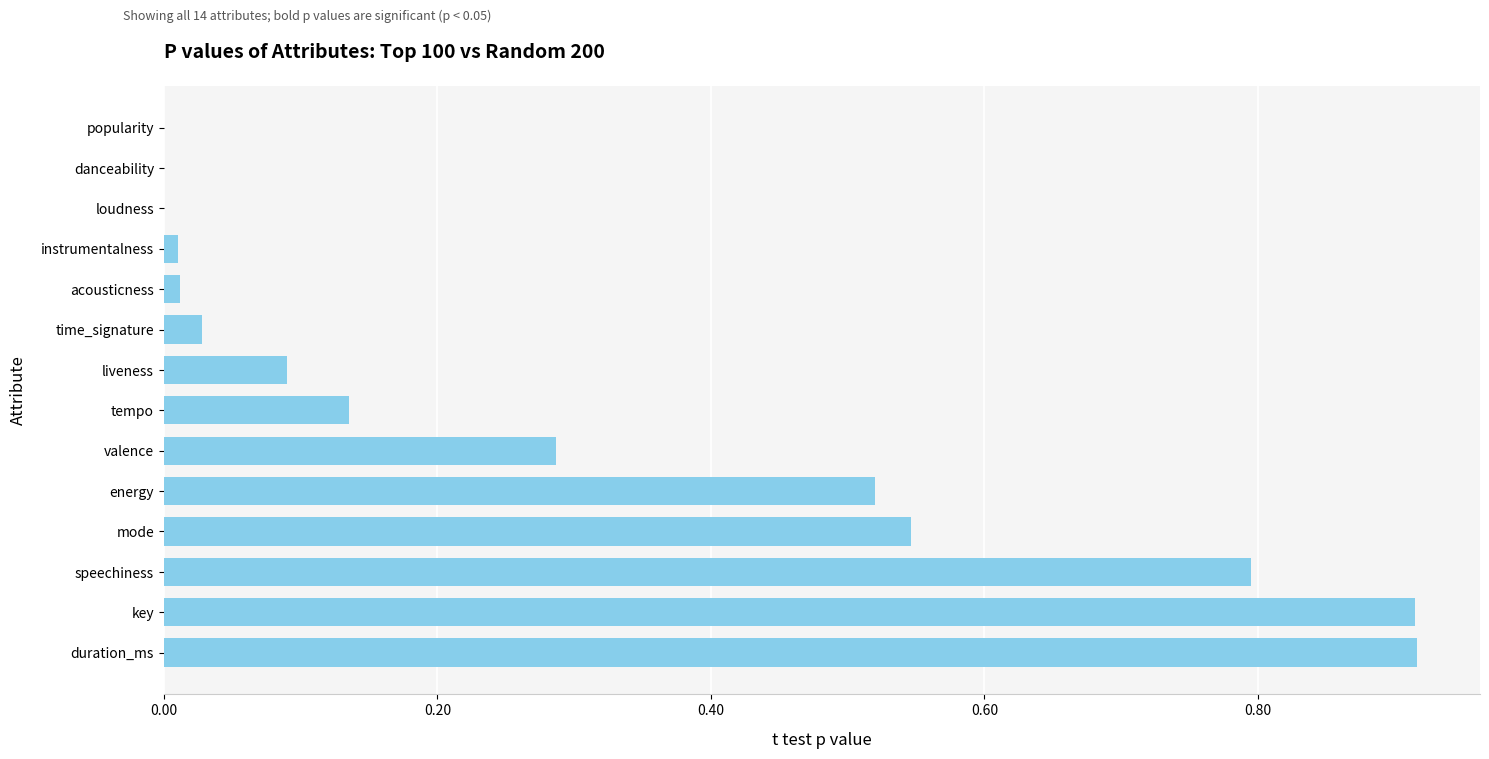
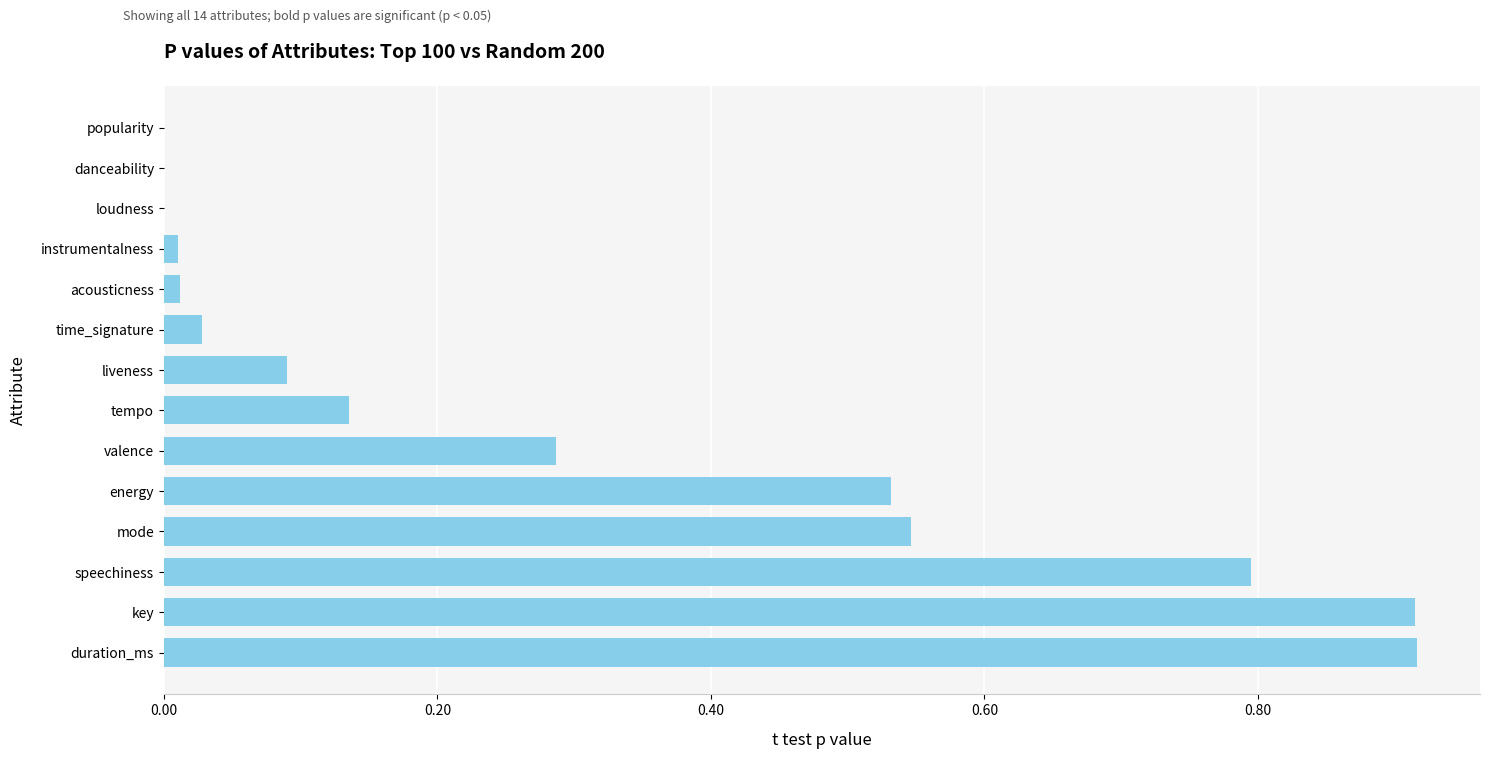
energy: 0.520 -> 0.532
